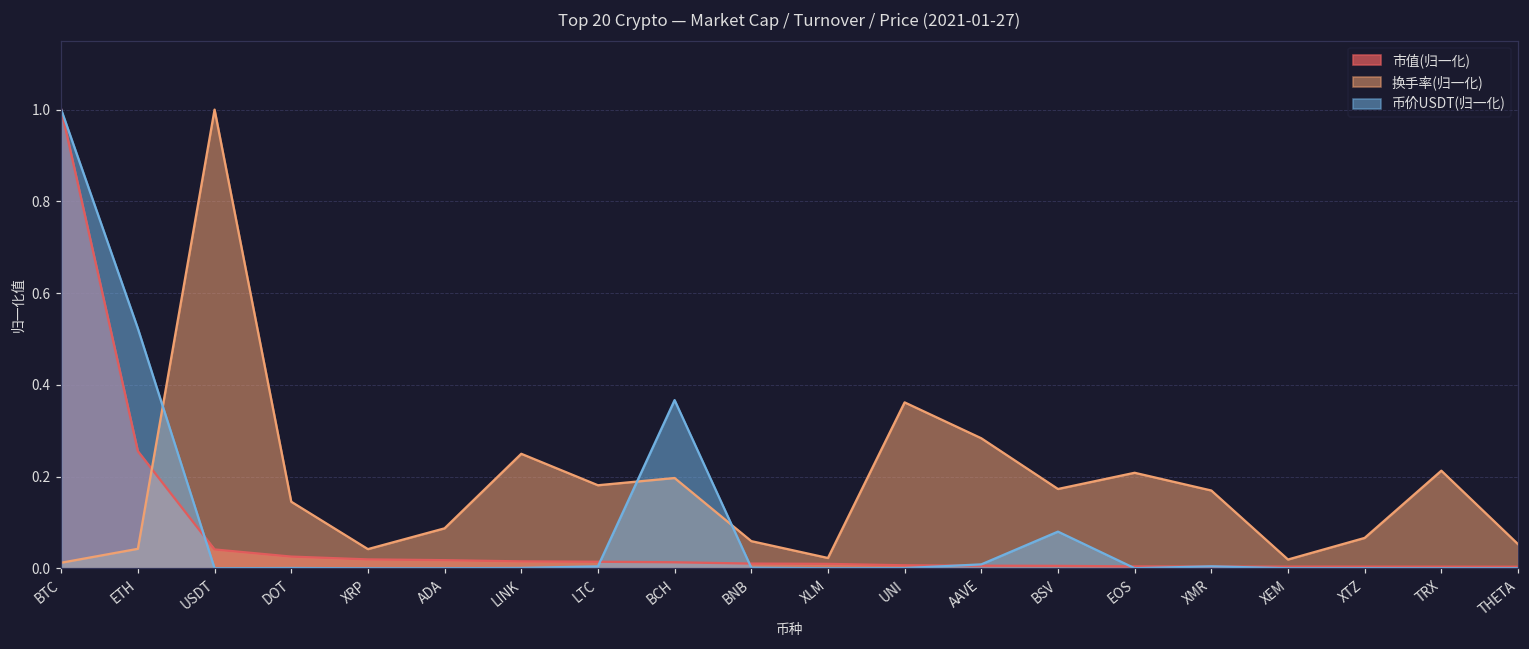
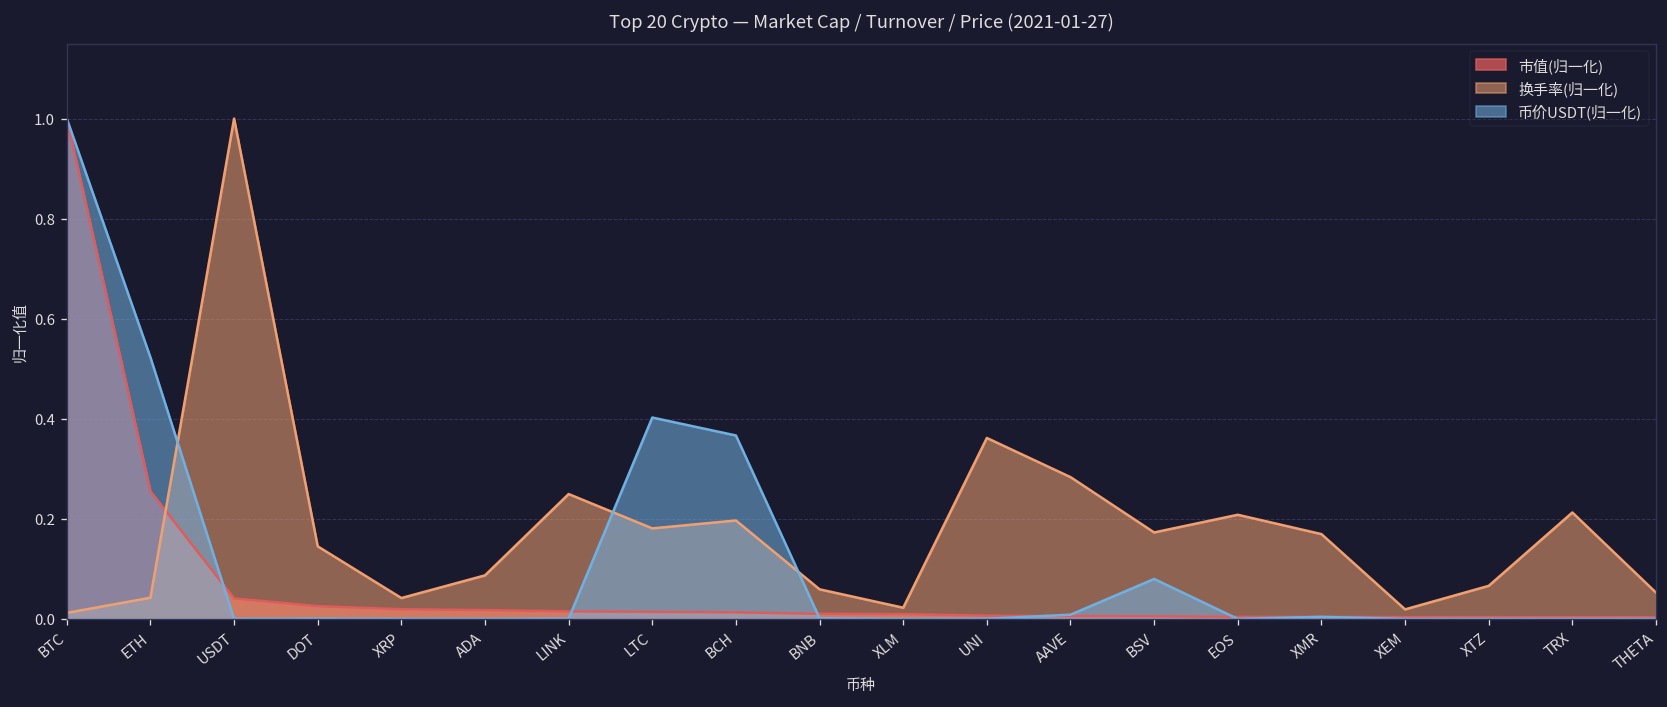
币价USDT(归一化), LTC: 0.00 -> 0.40
